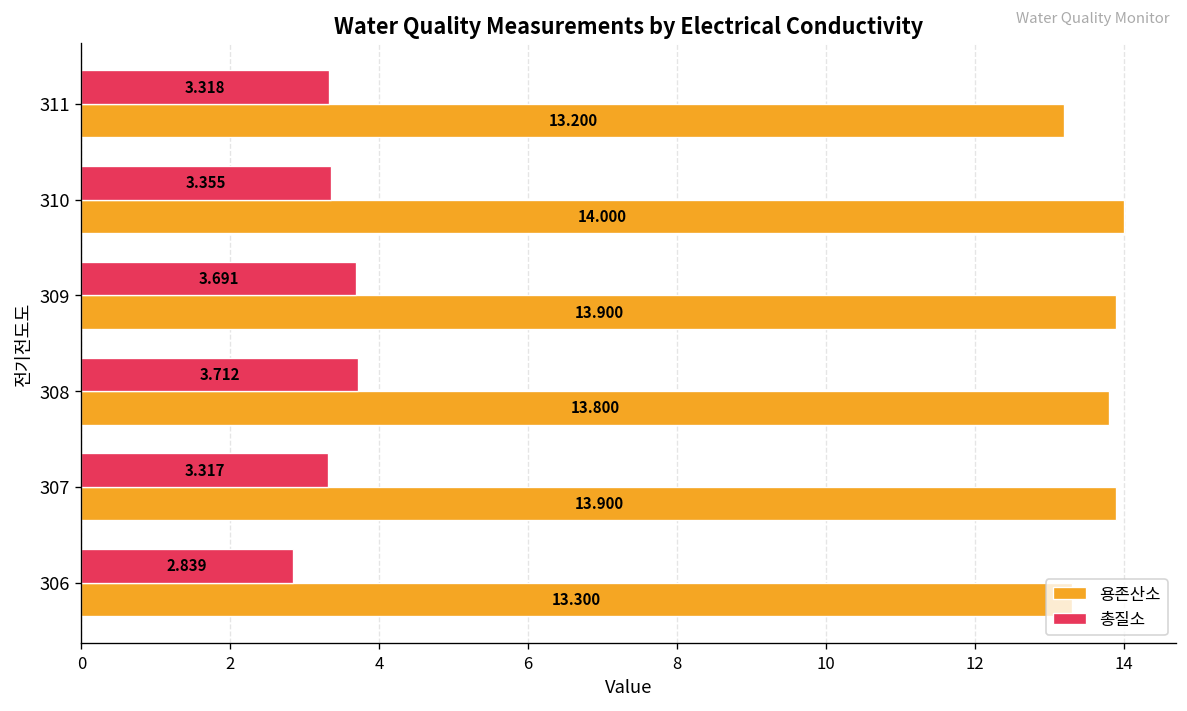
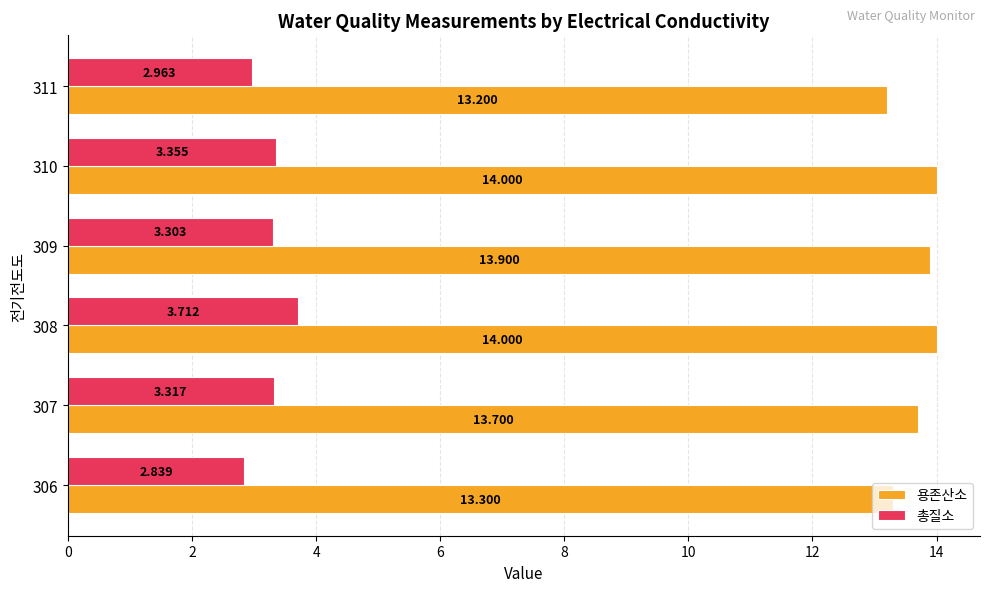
총질소, 311: 3.318 -> 2.963
총질소, 309: 3.691 -> 3.303
용존산소, 308: 13.800 -> 14.000
용존산소, 307: 13.900 -> 13.700
